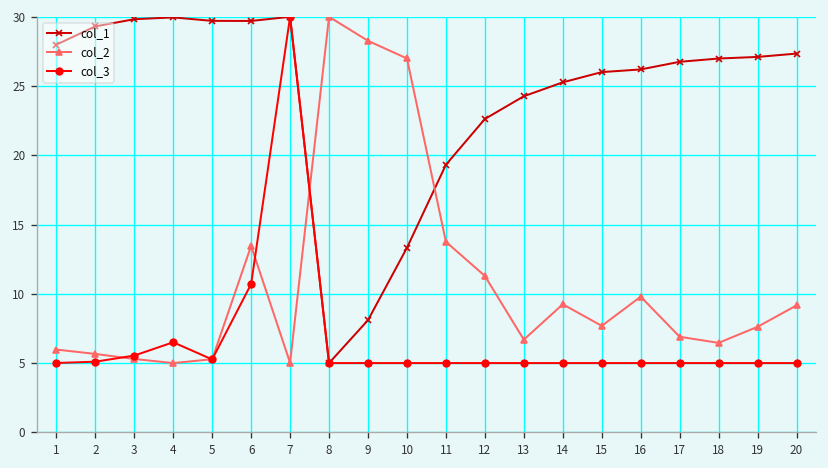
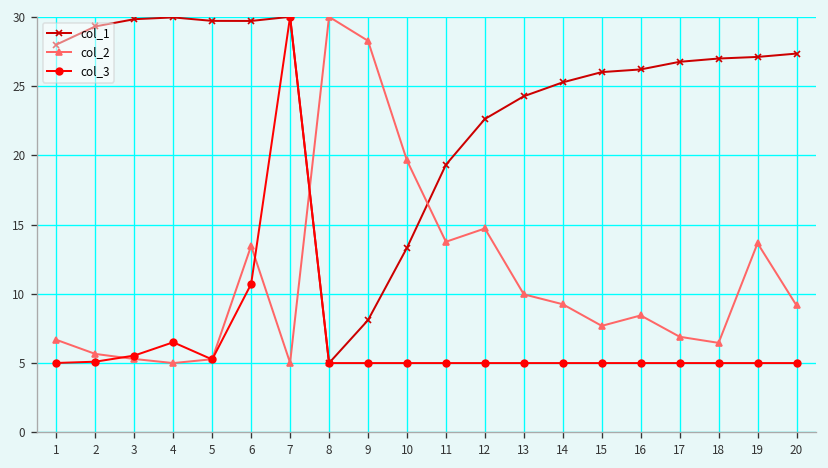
col_2, 1: 6.0 -> 6.7
col_2, 10: 27.0 -> 19.6
col_2, 12: 11.3 -> 14.7
col_2, 13: 6.7 -> 10.0
col_2, 16: 9.8 -> 8.4
col_2, 19: 7.6 -> 13.7
